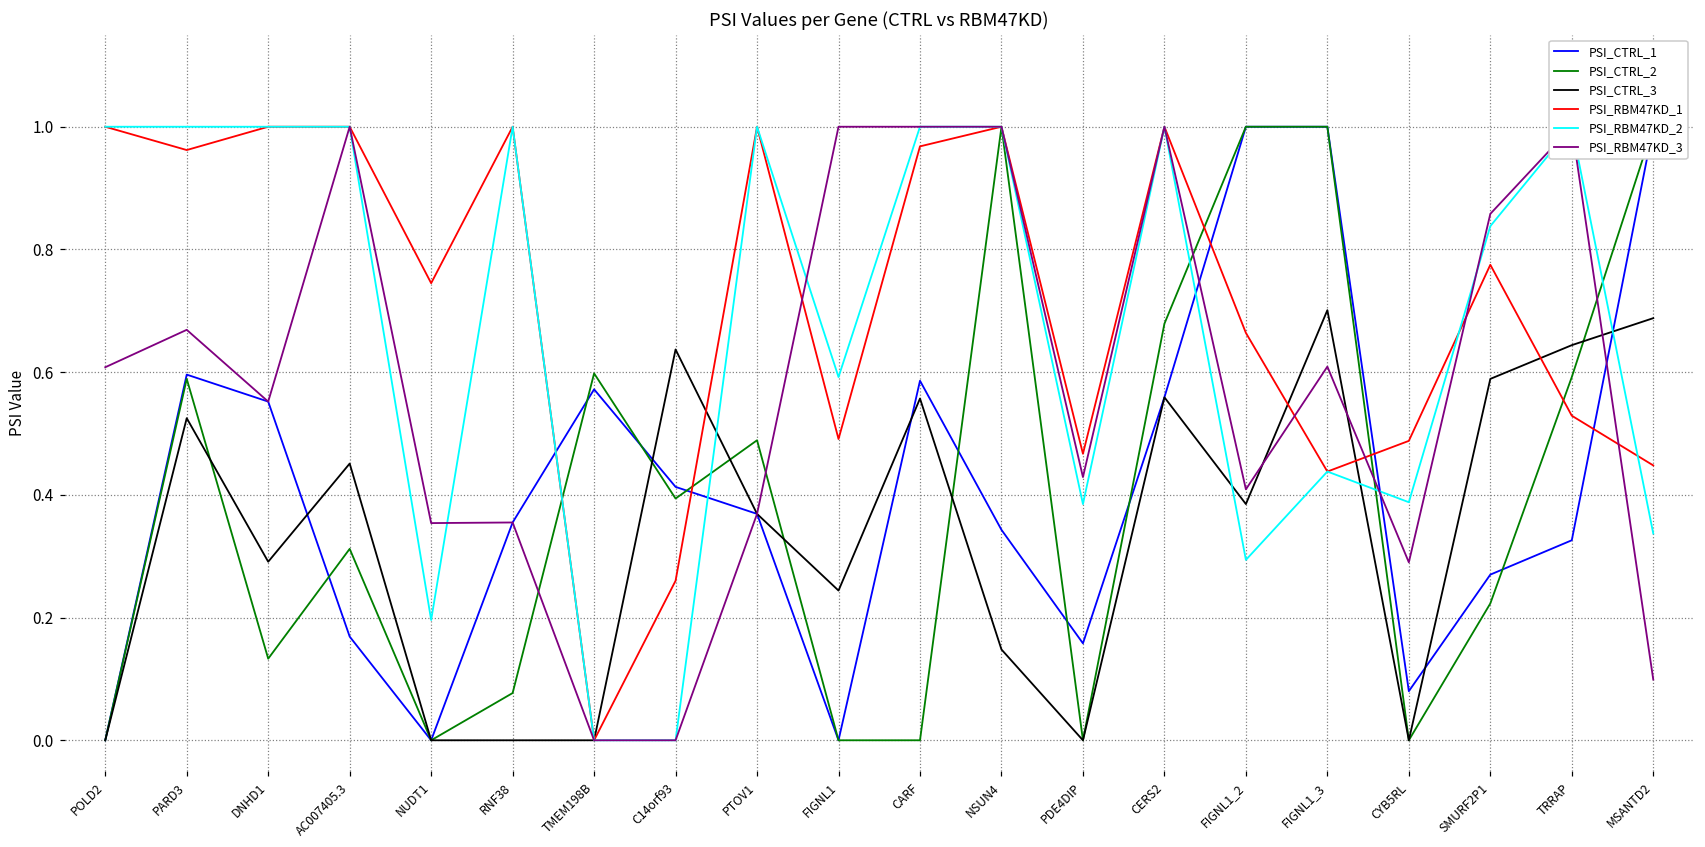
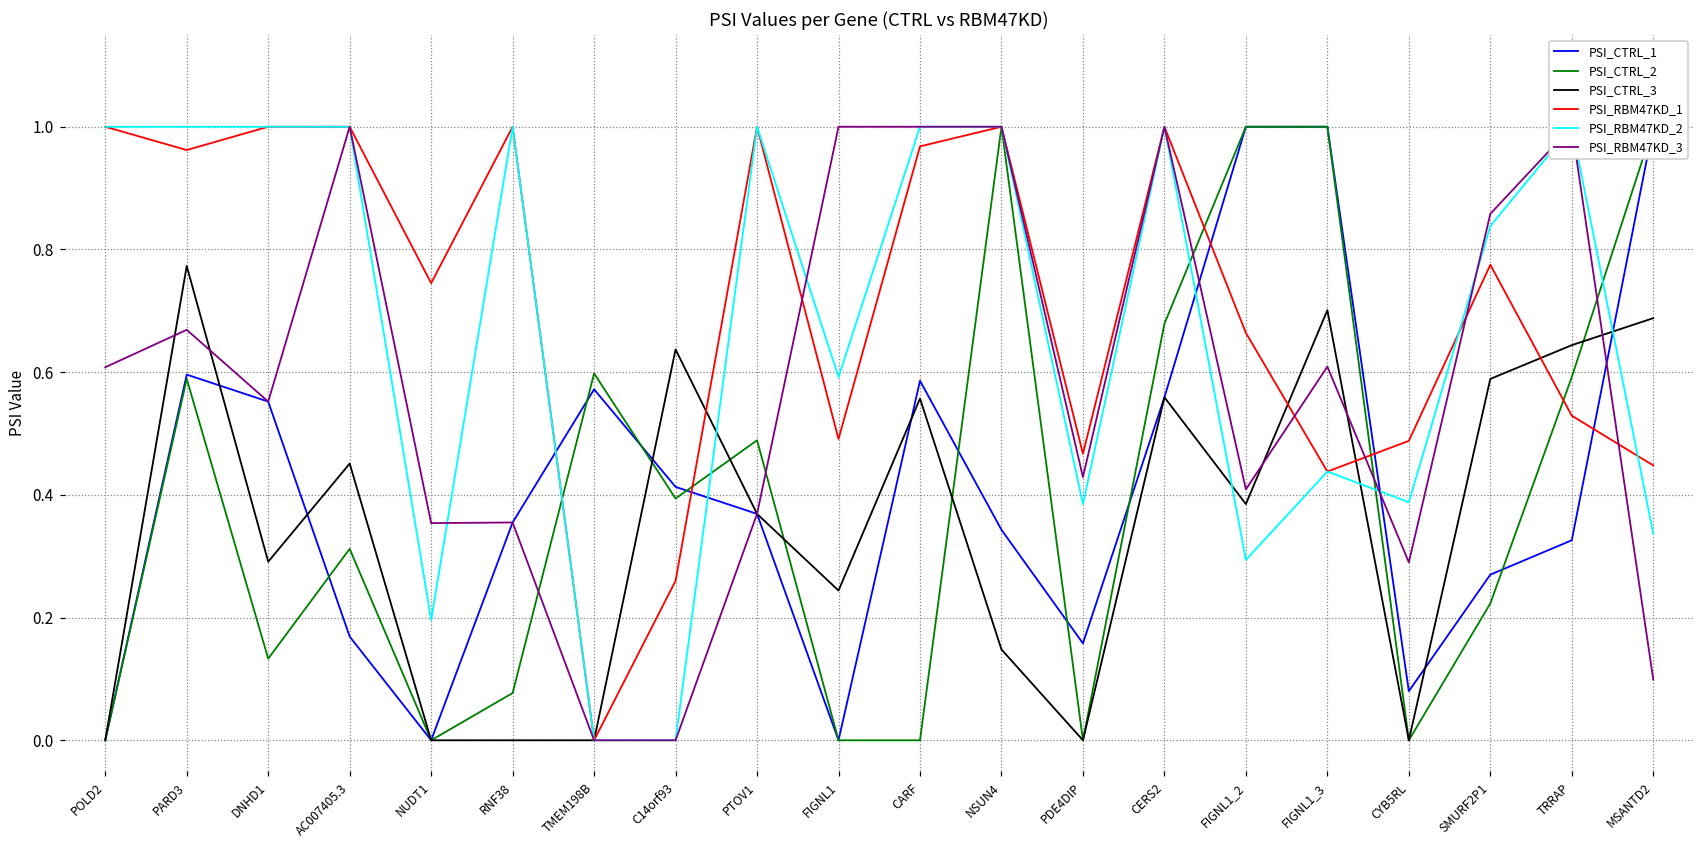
PSI_CTRL_3, PARD3: 0.53 -> 0.77
